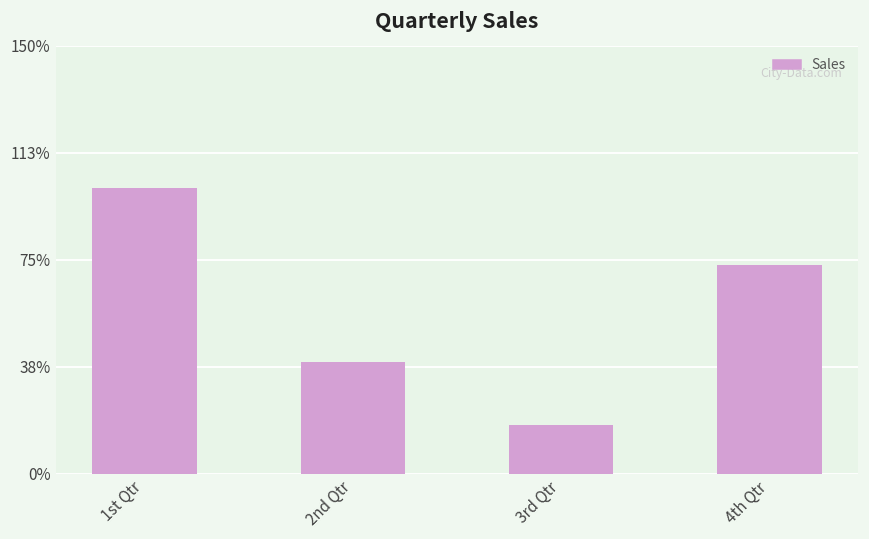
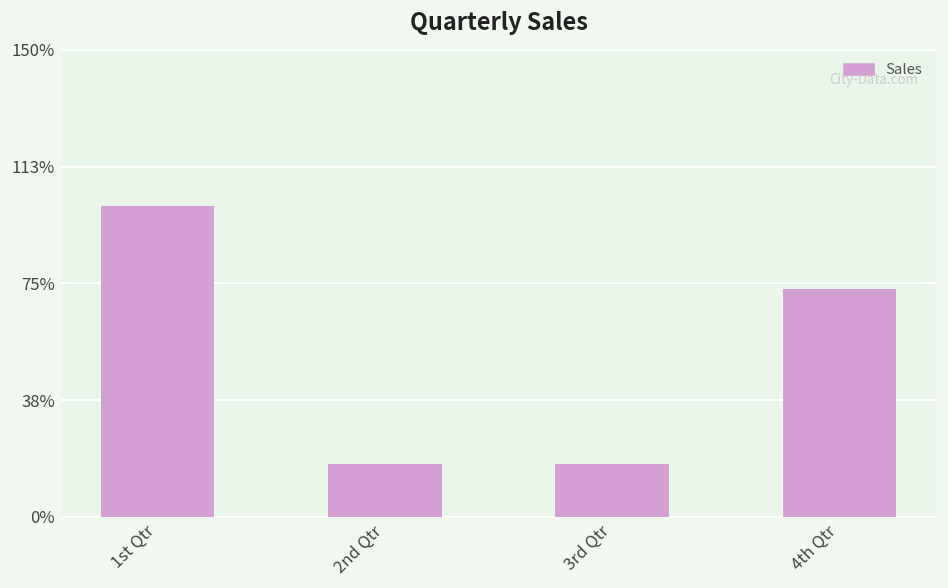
2nd Qtr: 39% -> 17%
